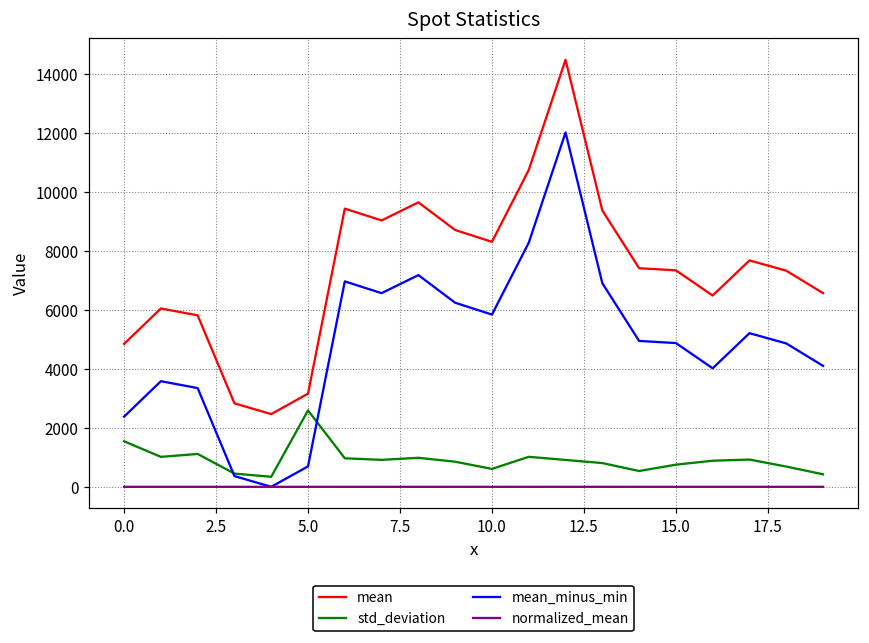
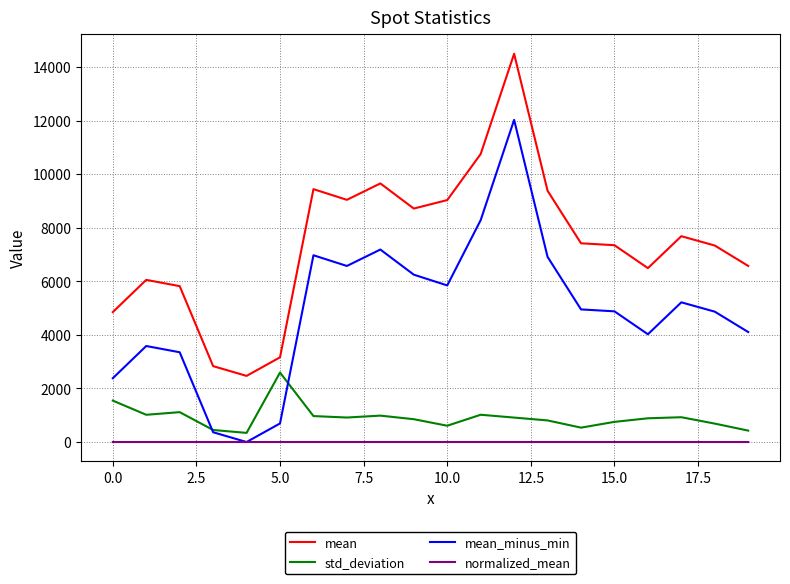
mean, 10.0: 8300 -> 9000
